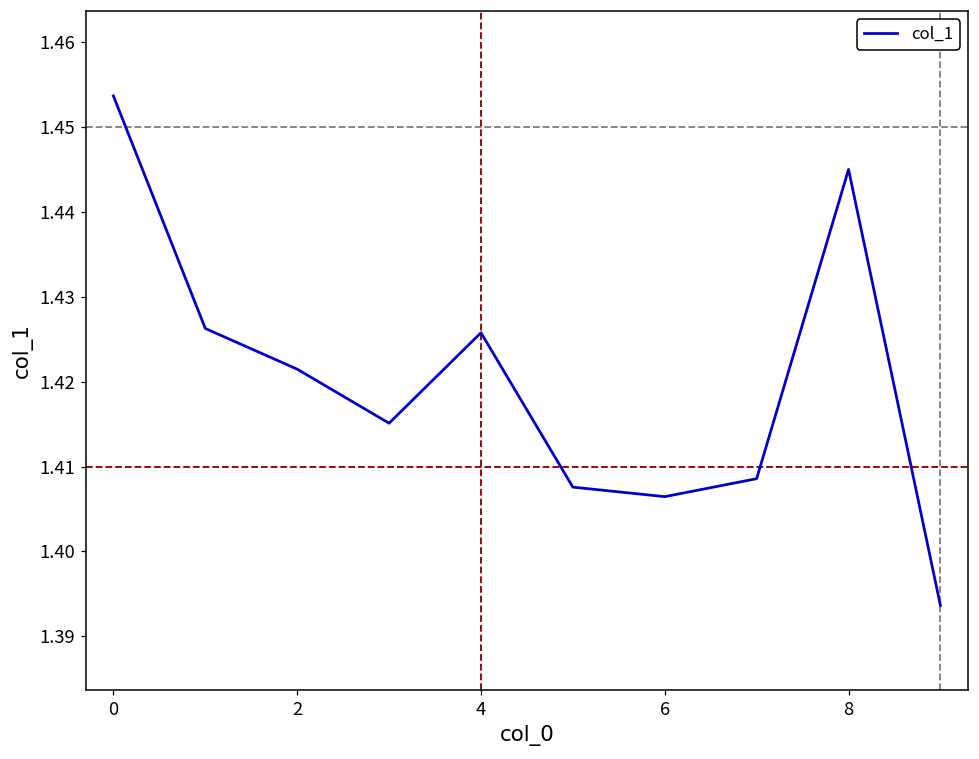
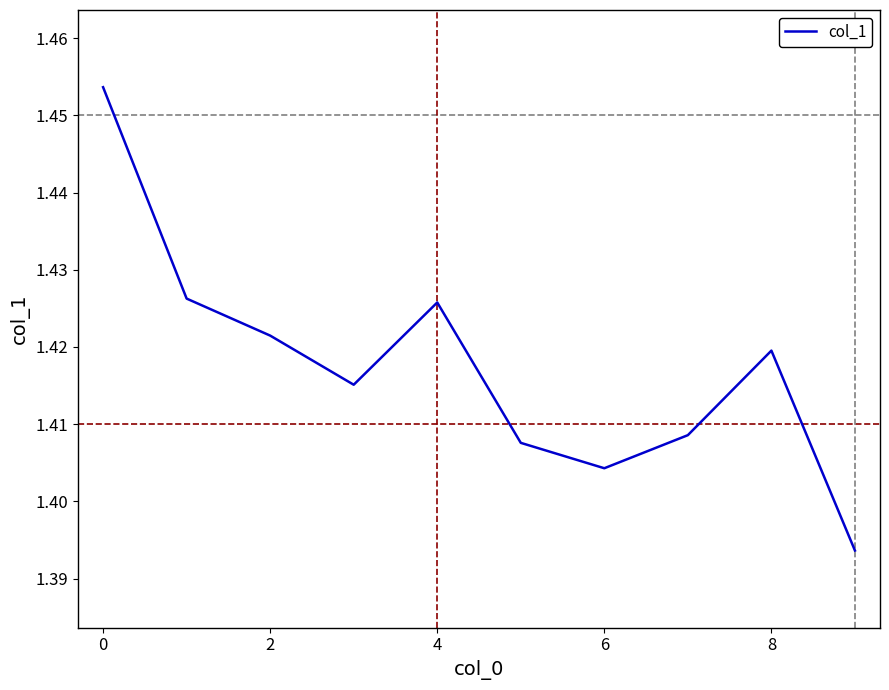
6: 1.406 -> 1.404
8: 1.445 -> 1.420
